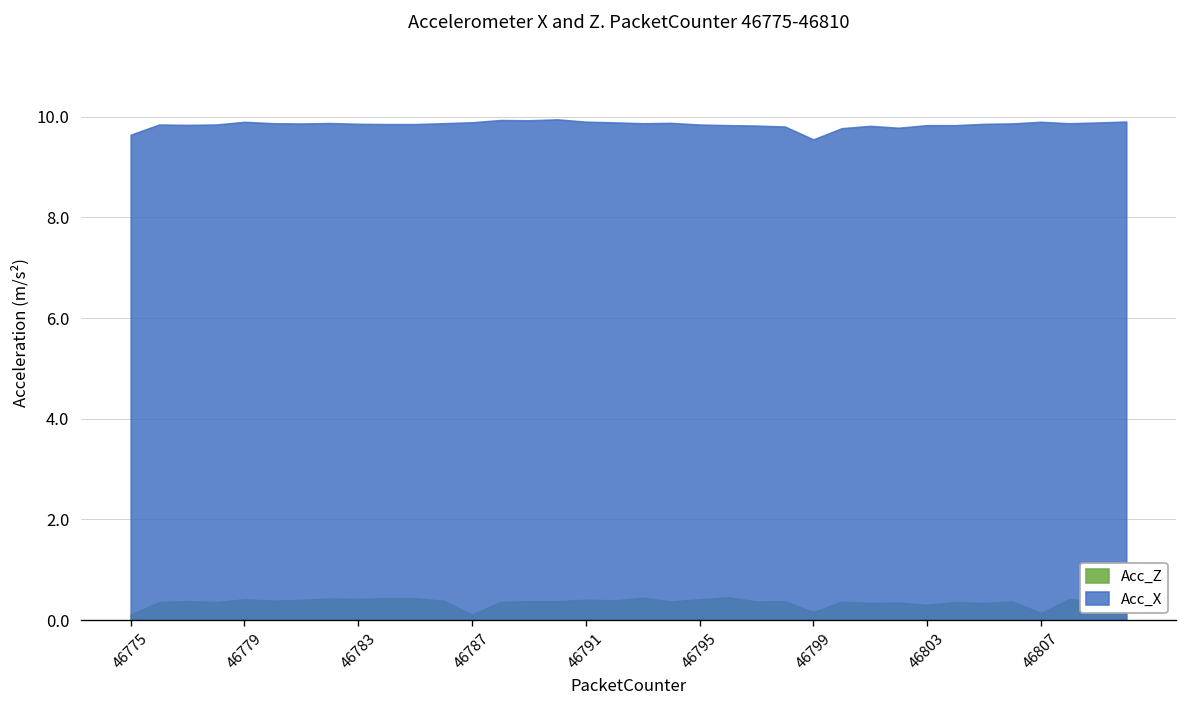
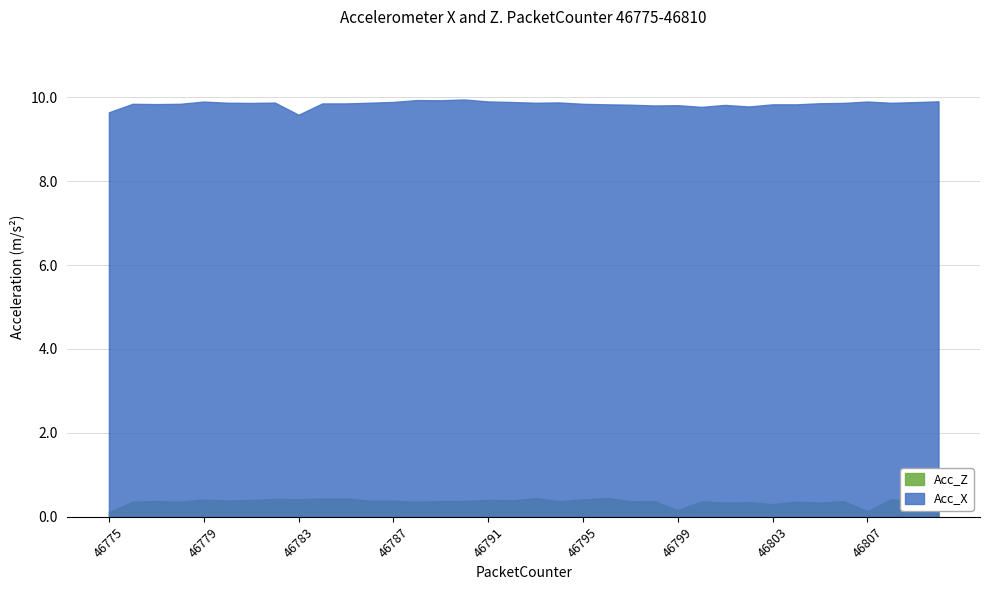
Acc_X, 46783: 9.9 -> 9.6
Acc_Z, 46787: 0.1 -> 0.4
Acc_X, 46799: 9.5 -> 9.8
